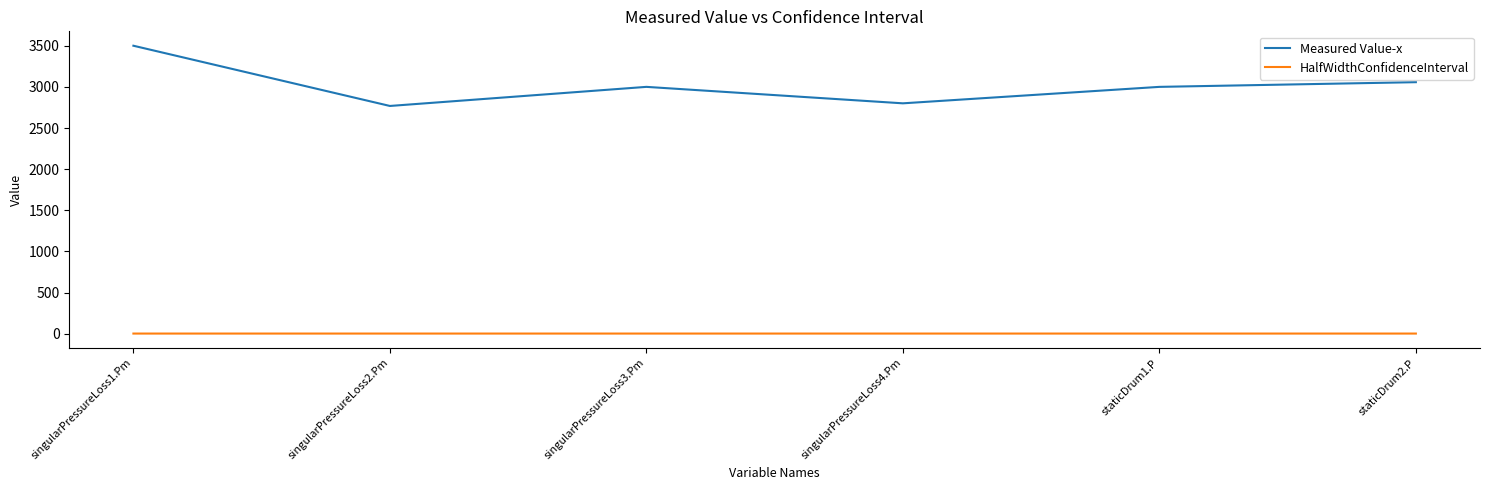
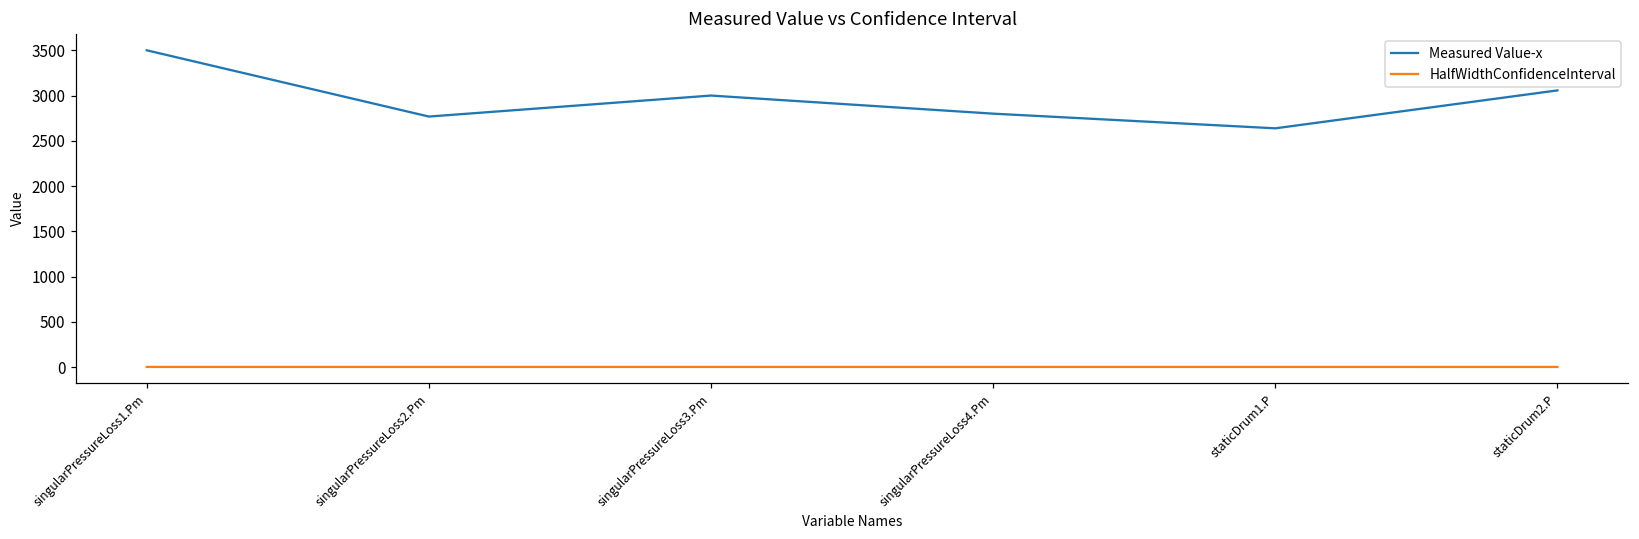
Measured Value-x, staticDrum1.P: 3000 -> 2600
